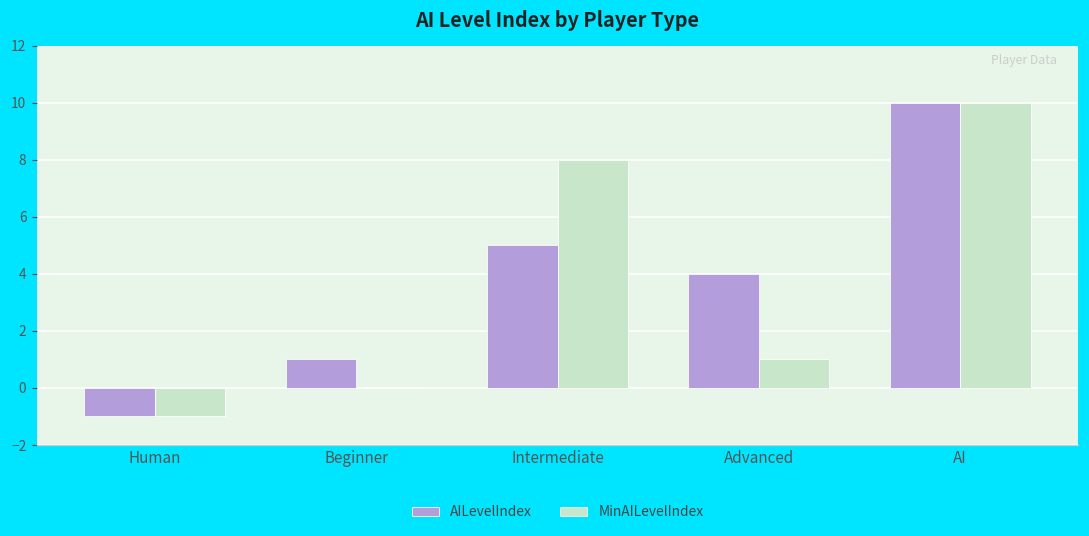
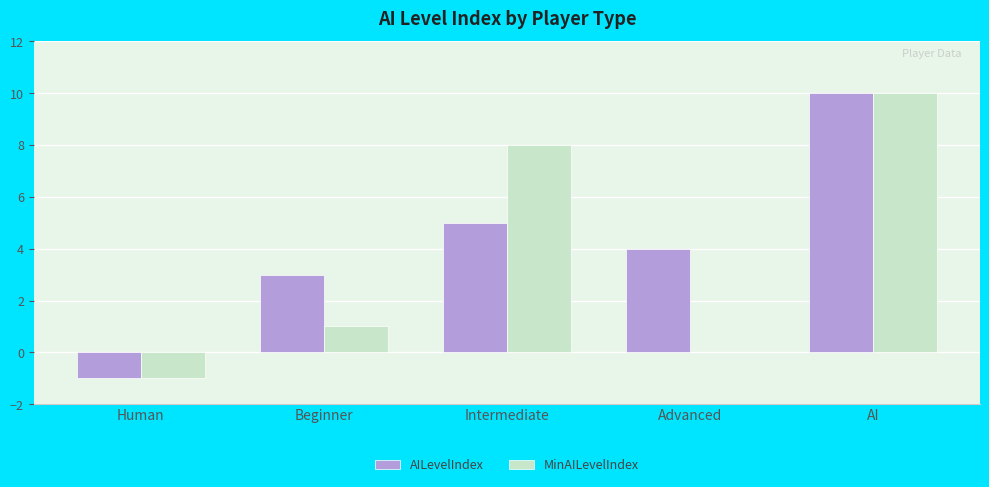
AILevelIndex, Beginner: 1 -> 3
MinAILevelIndex, Beginner: 0 -> 1
MinAILevelIndex, Advanced: 1 -> 0
